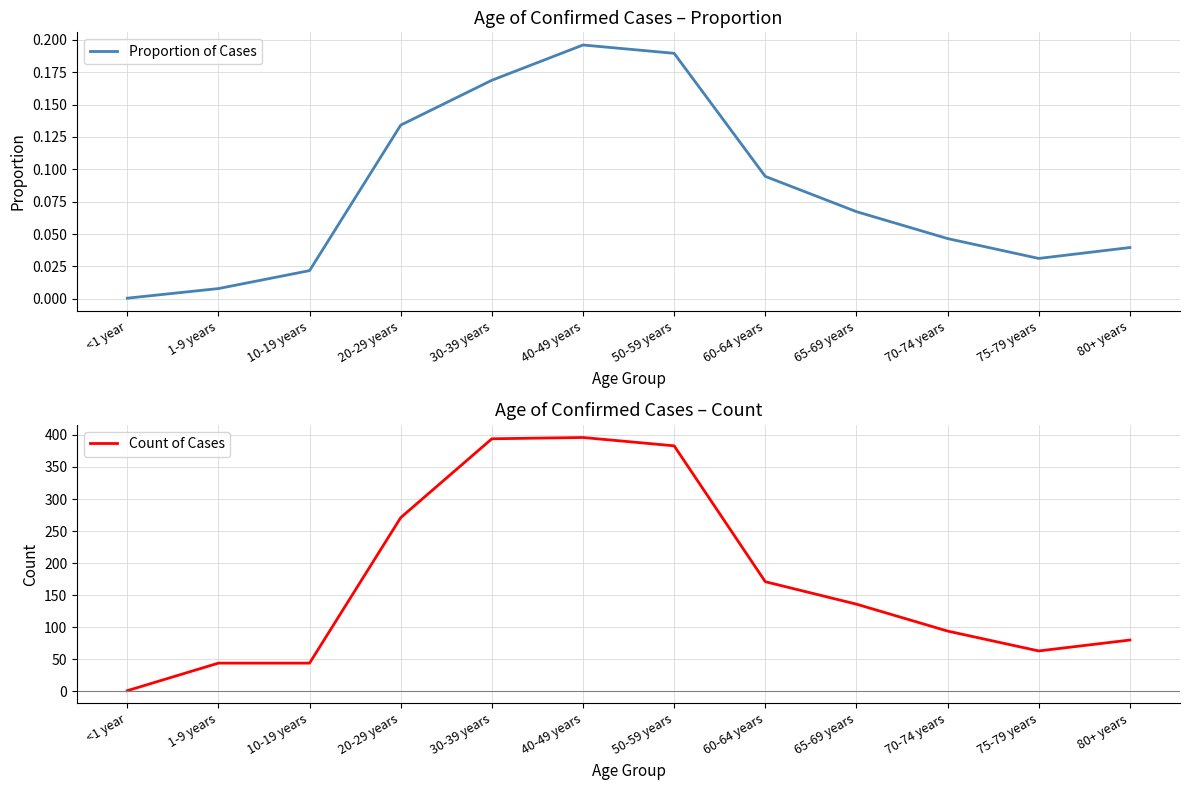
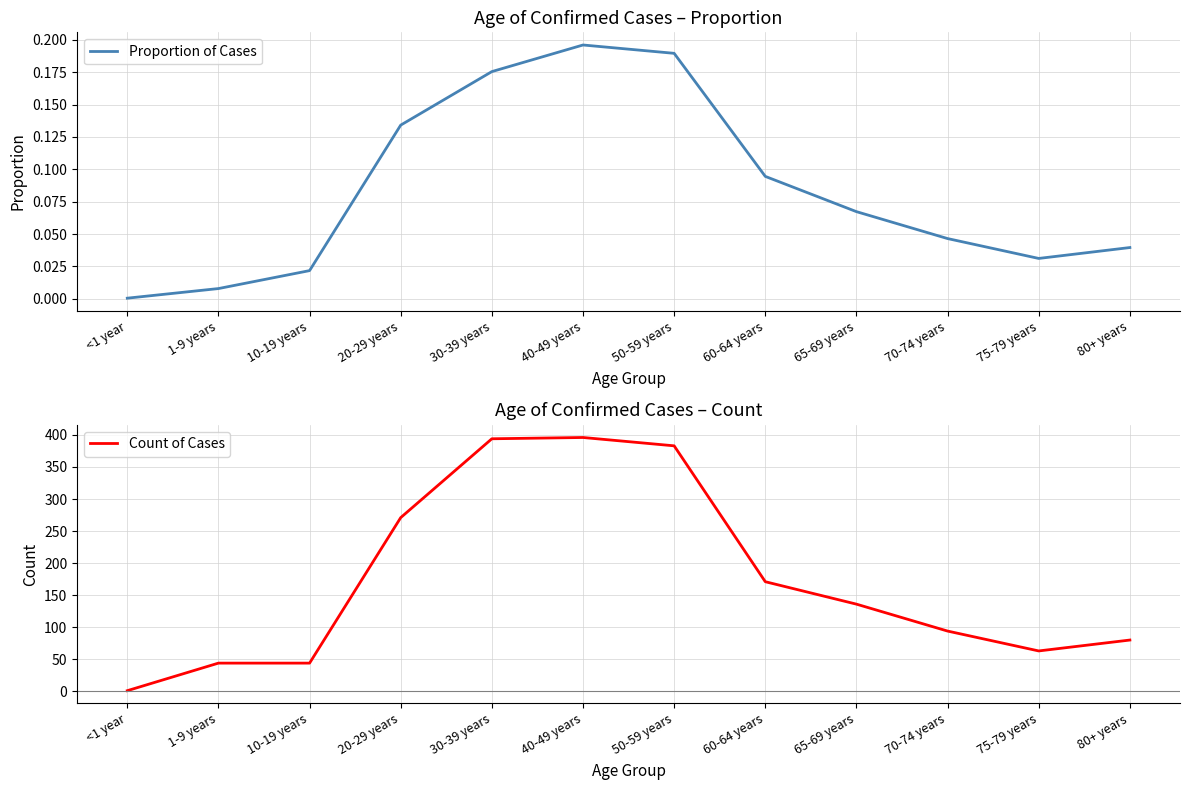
Age of Confirmed Cases – Proportion, 30-39 years: 0.169 -> 0.175
